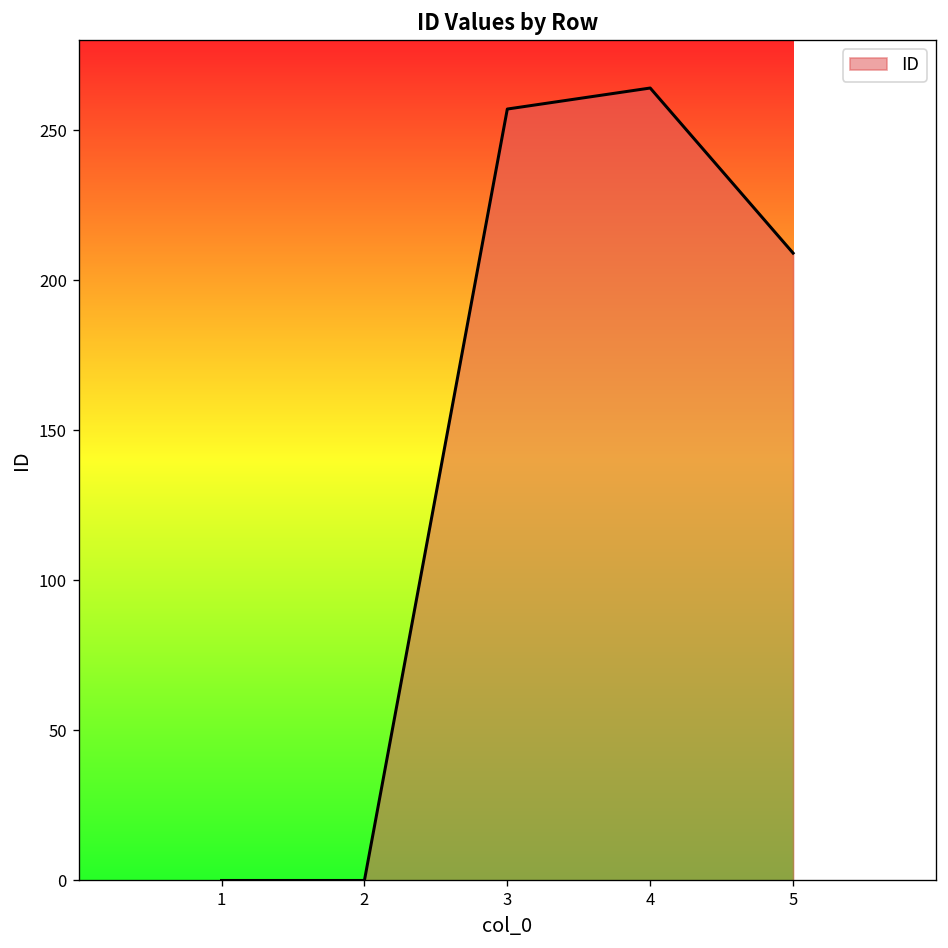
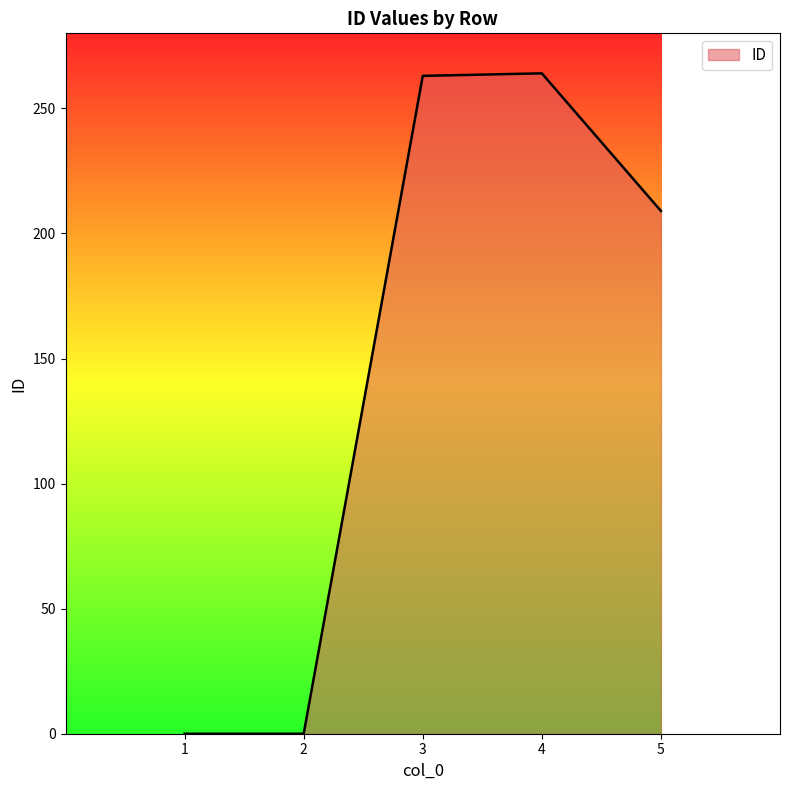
3: 257 -> 263
